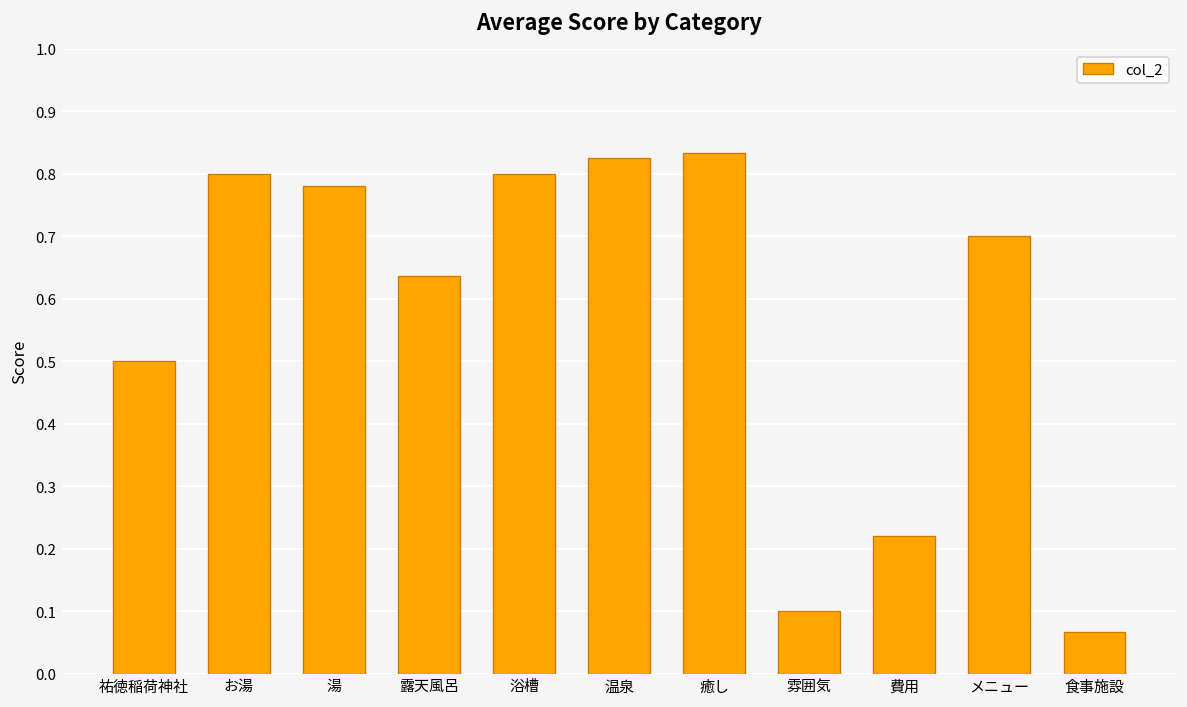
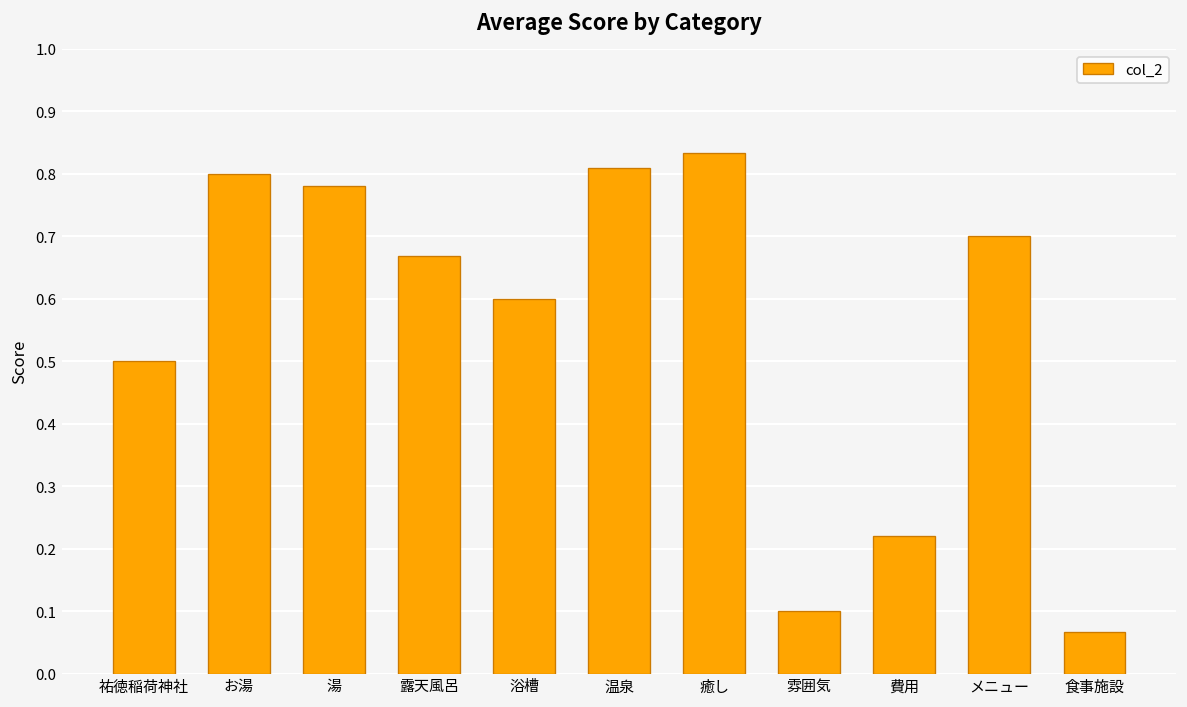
露天風呂: 0.64 -> 0.67
浴槽: 0.8 -> 0.6
温泉: 0.83 -> 0.81
